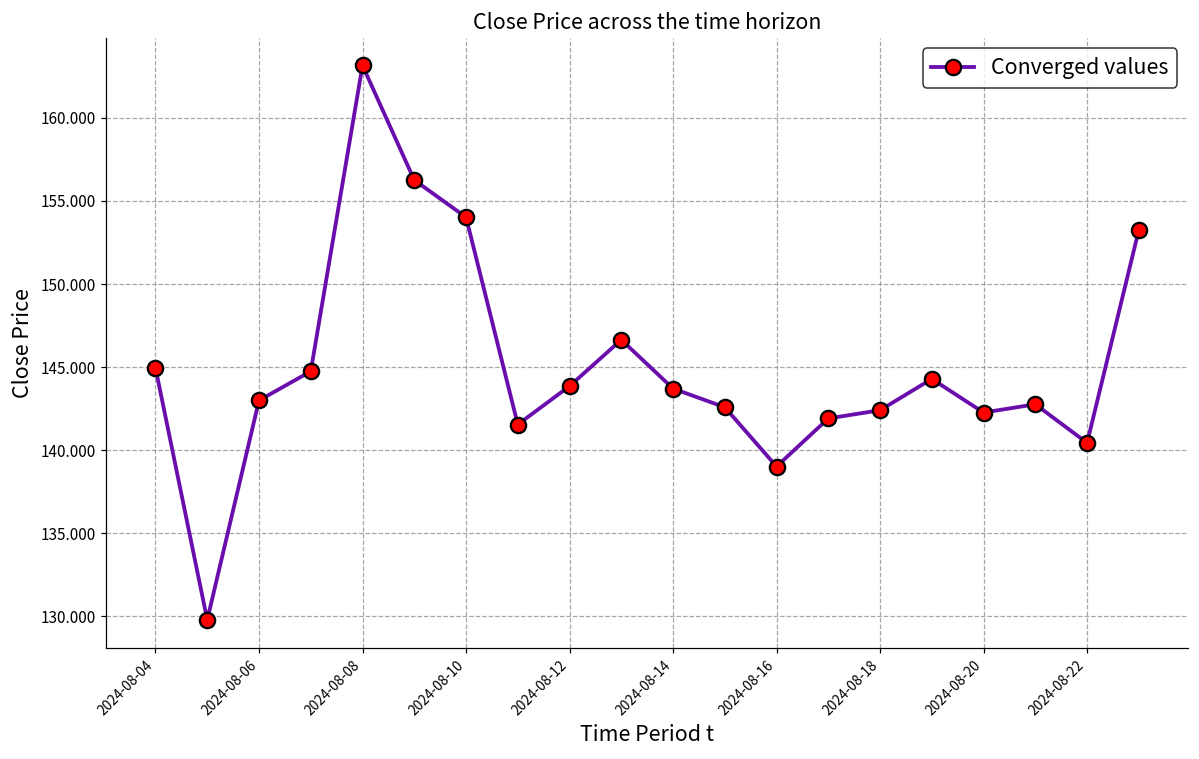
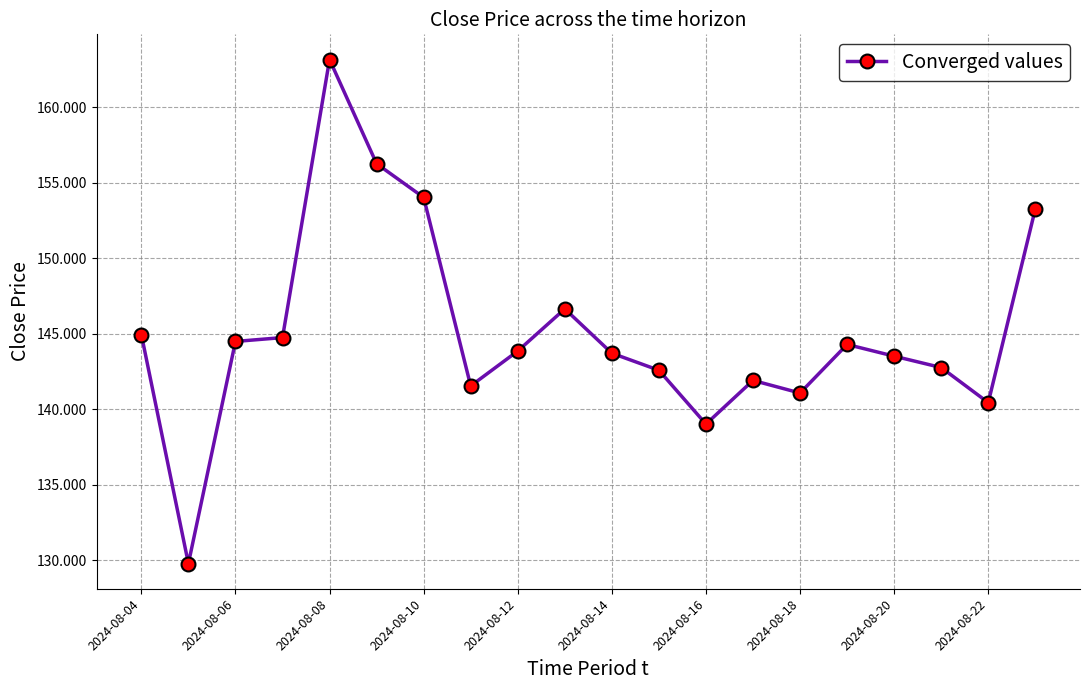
2024-08-06: 143.0 -> 144.5
2024-08-18: 142.4 -> 141.1
2024-08-20: 142.3 -> 143.5
